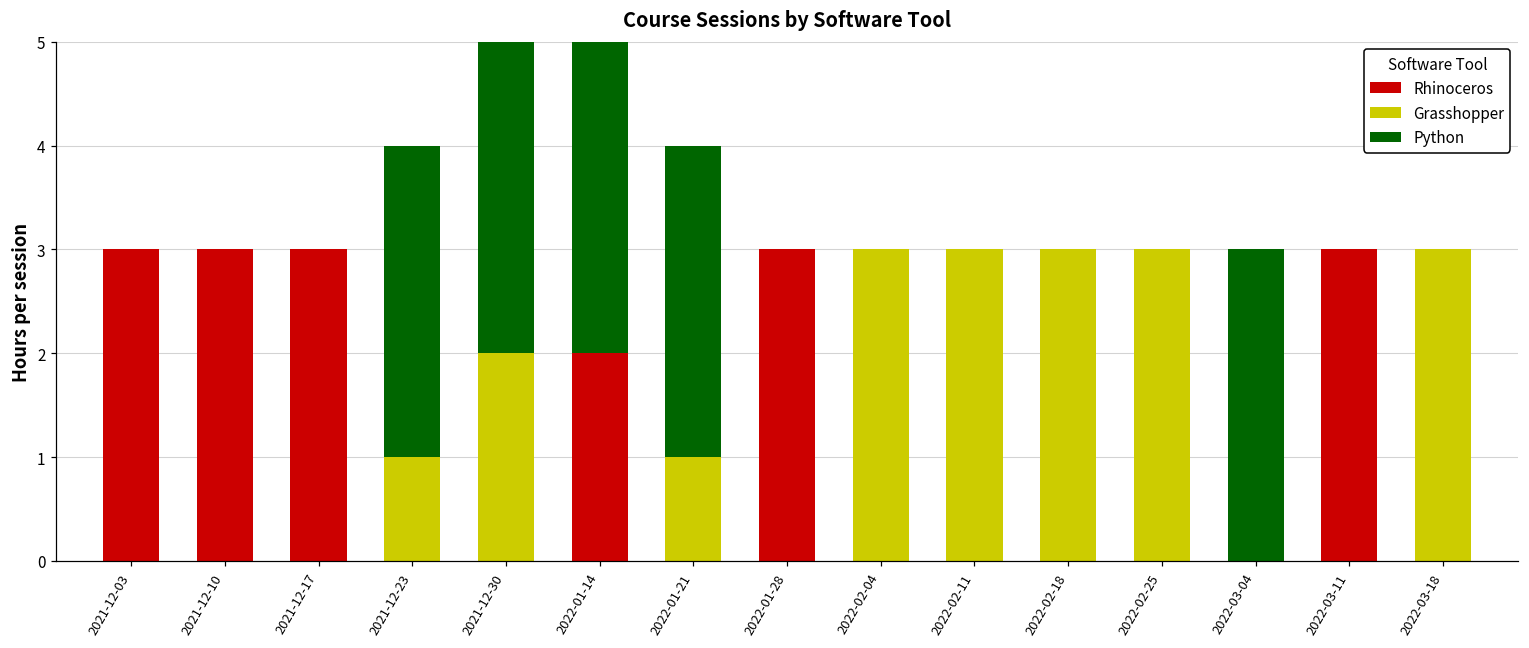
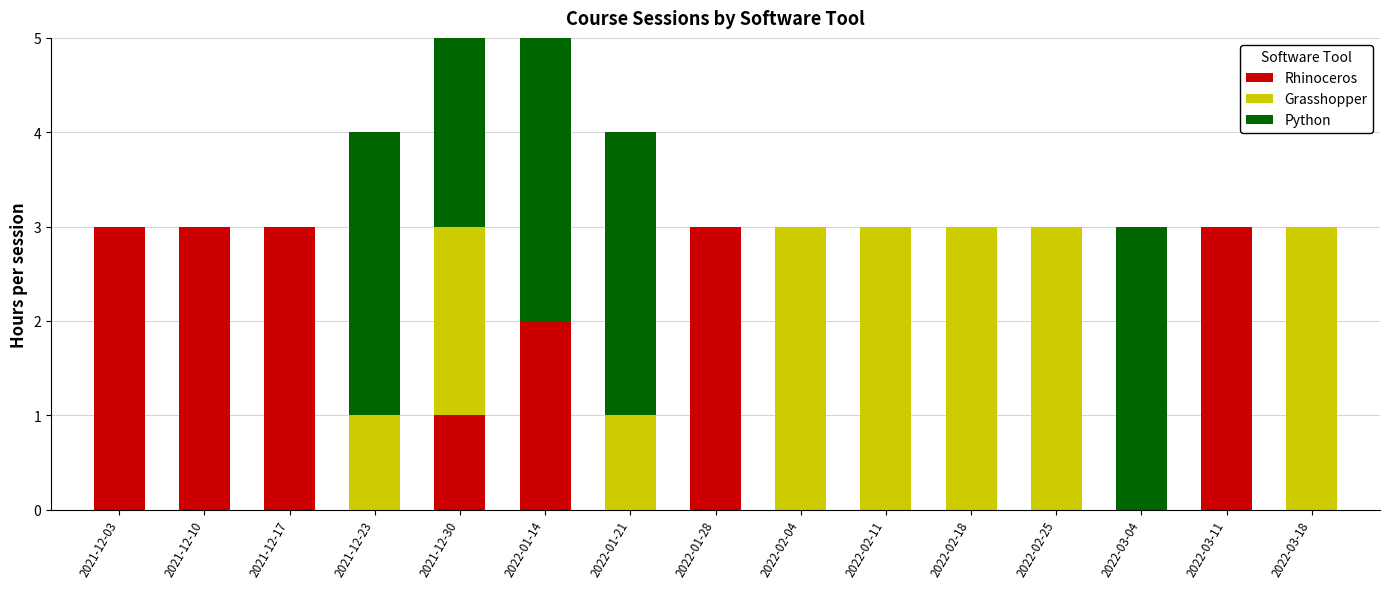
Rhinoceros, 2021-12-30: 0 -> 1
